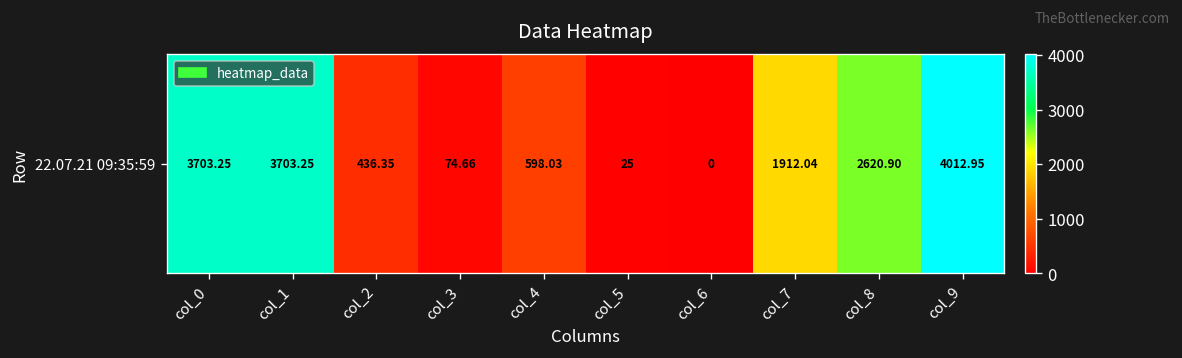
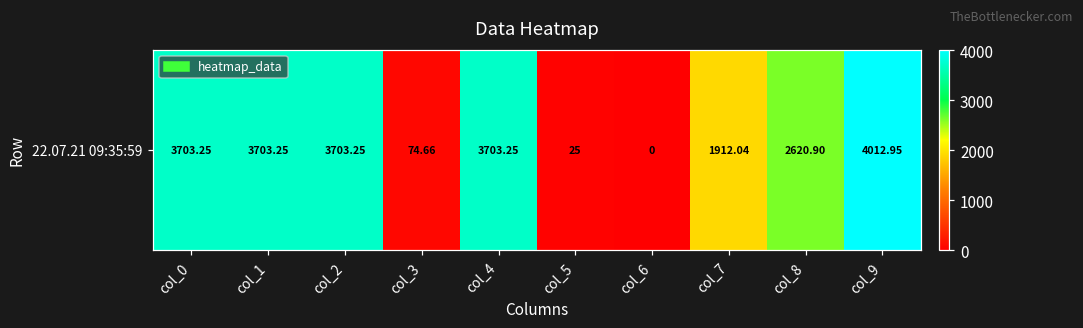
22.07.21 09:35:59, col_2: 436.35 -> 3703.25
22.07.21 09:35:59, col_4: 598.03 -> 3703.25
